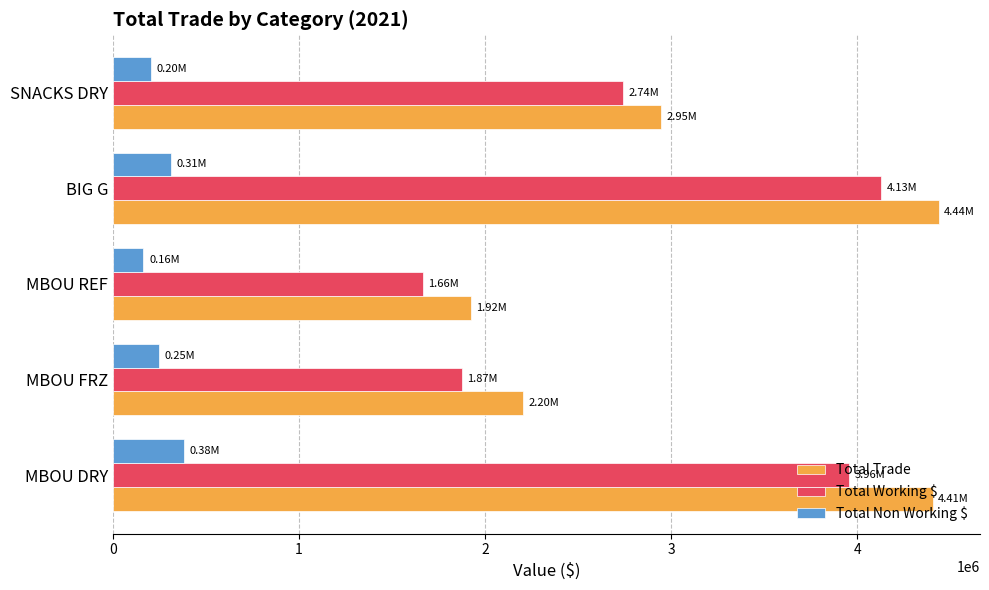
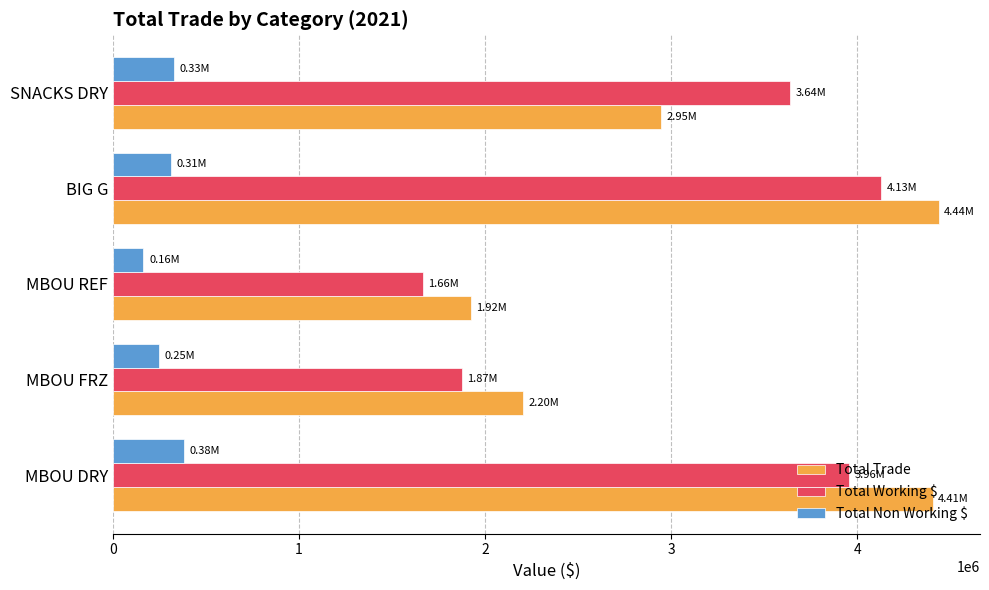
Total Non Working $, SNACKS DRY: 0.20M -> 0.33M
Total Working $, SNACKS DRY: 2.74M -> 3.64M
